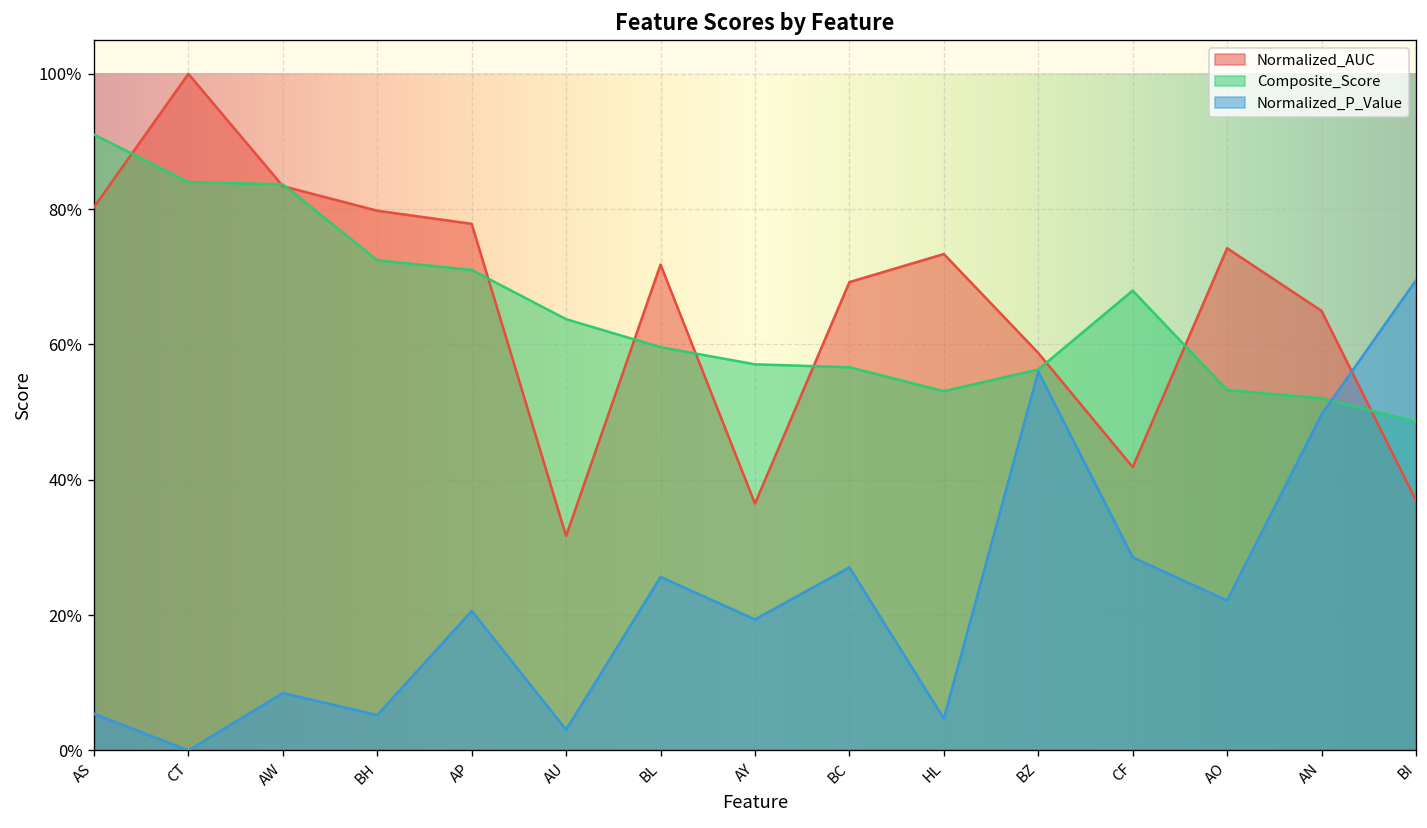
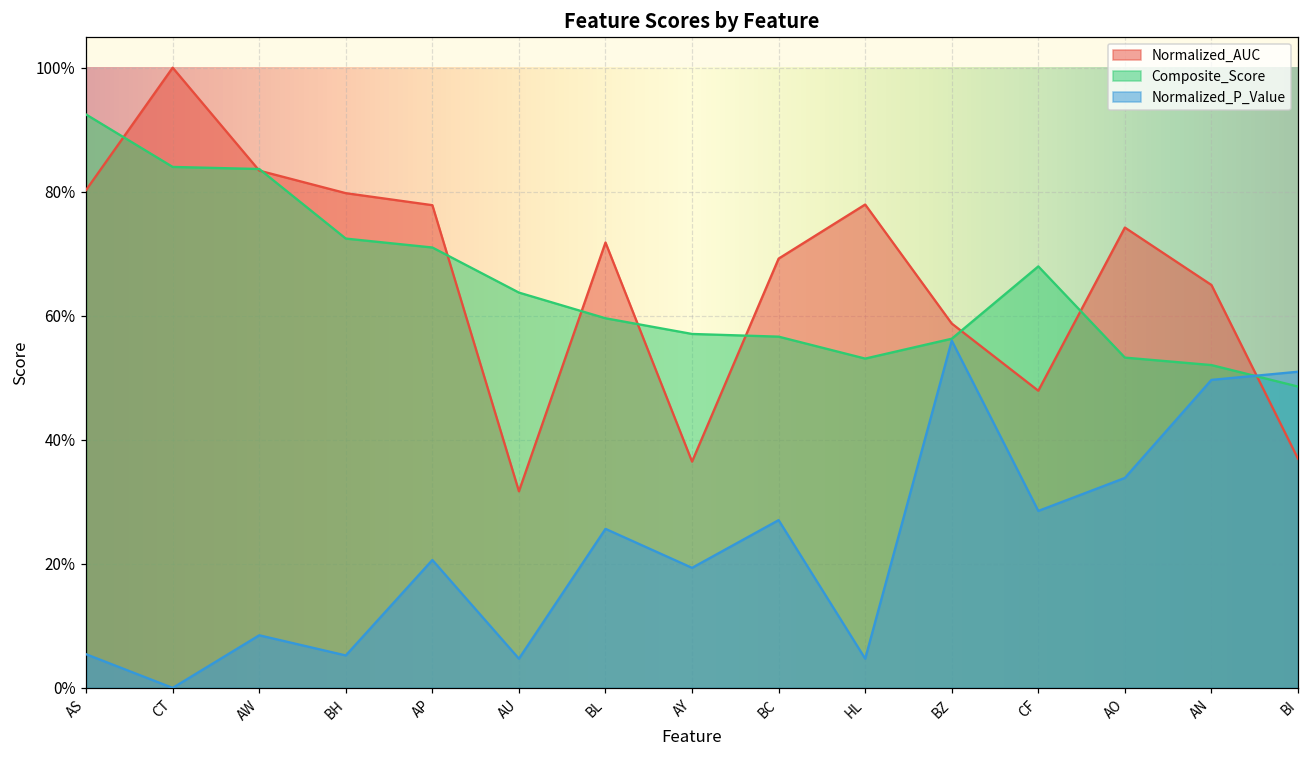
Composite_Score, AS: 91% -> 92%
Normalized_P_Value, AU: 3% -> 5%
Normalized_AUC, HL: 73% -> 78%
Normalized_AUC, CF: 42% -> 48%
Normalized_P_Value, AO: 22% -> 34%
Normalized_P_Value, BI: 69% -> 51%
